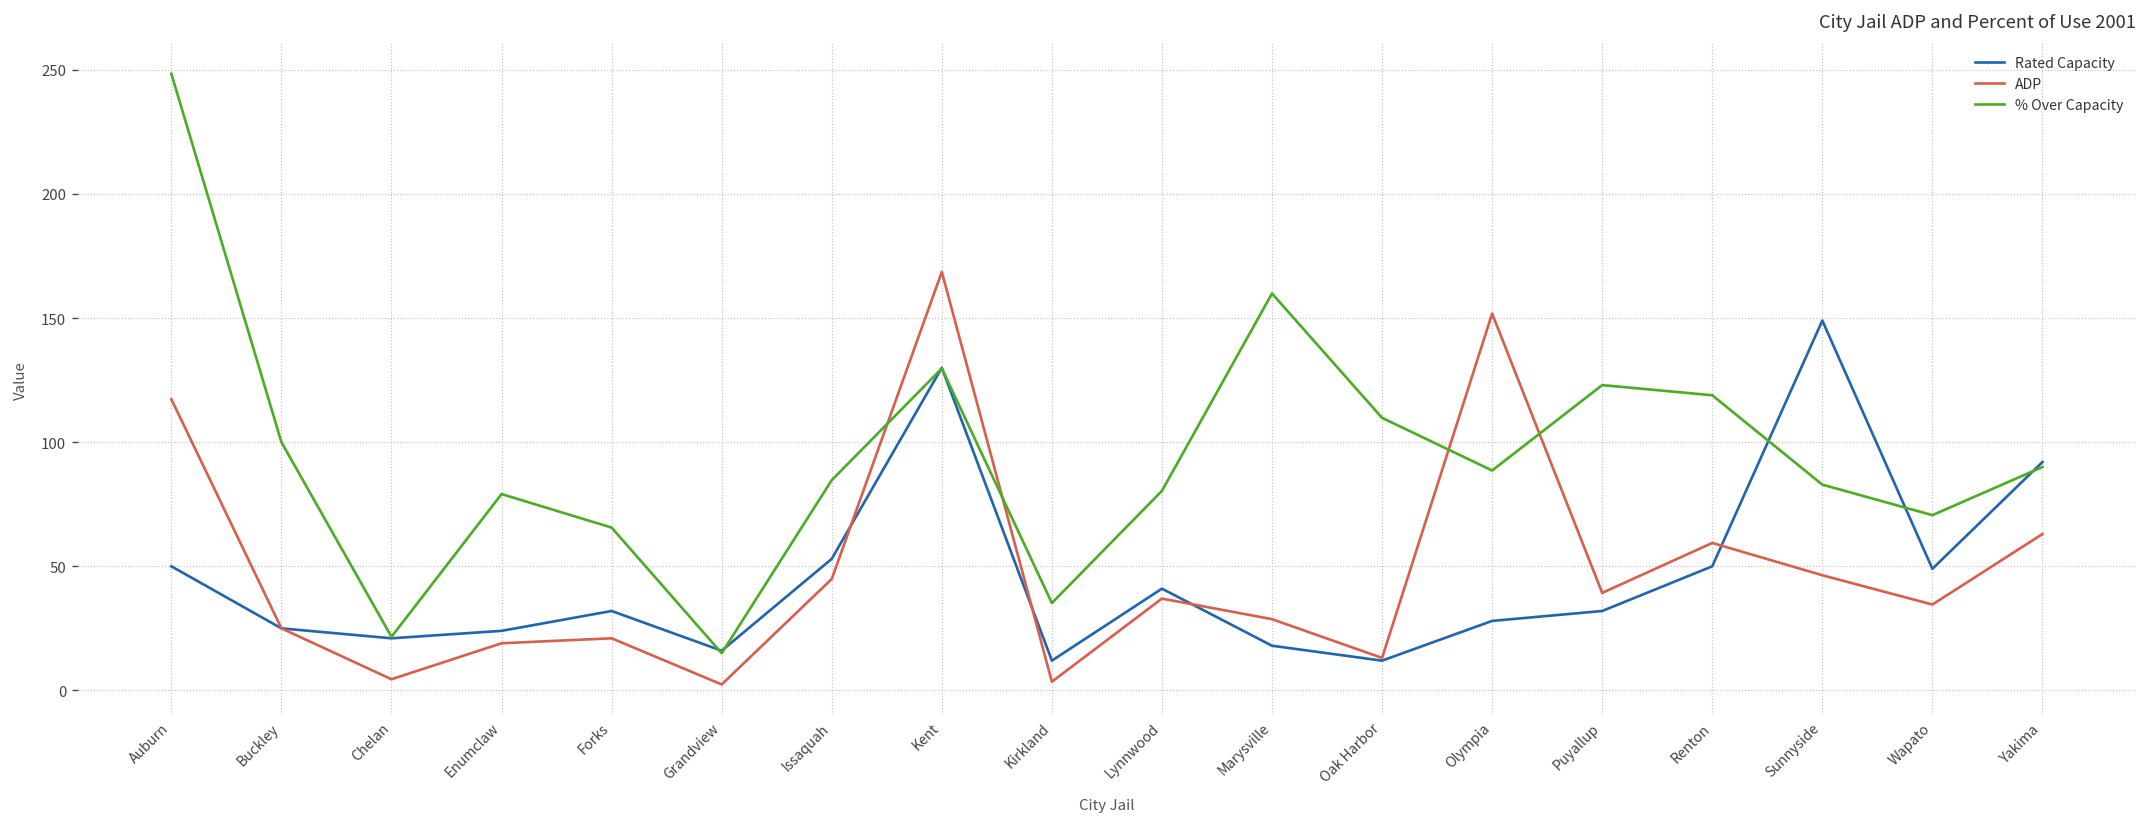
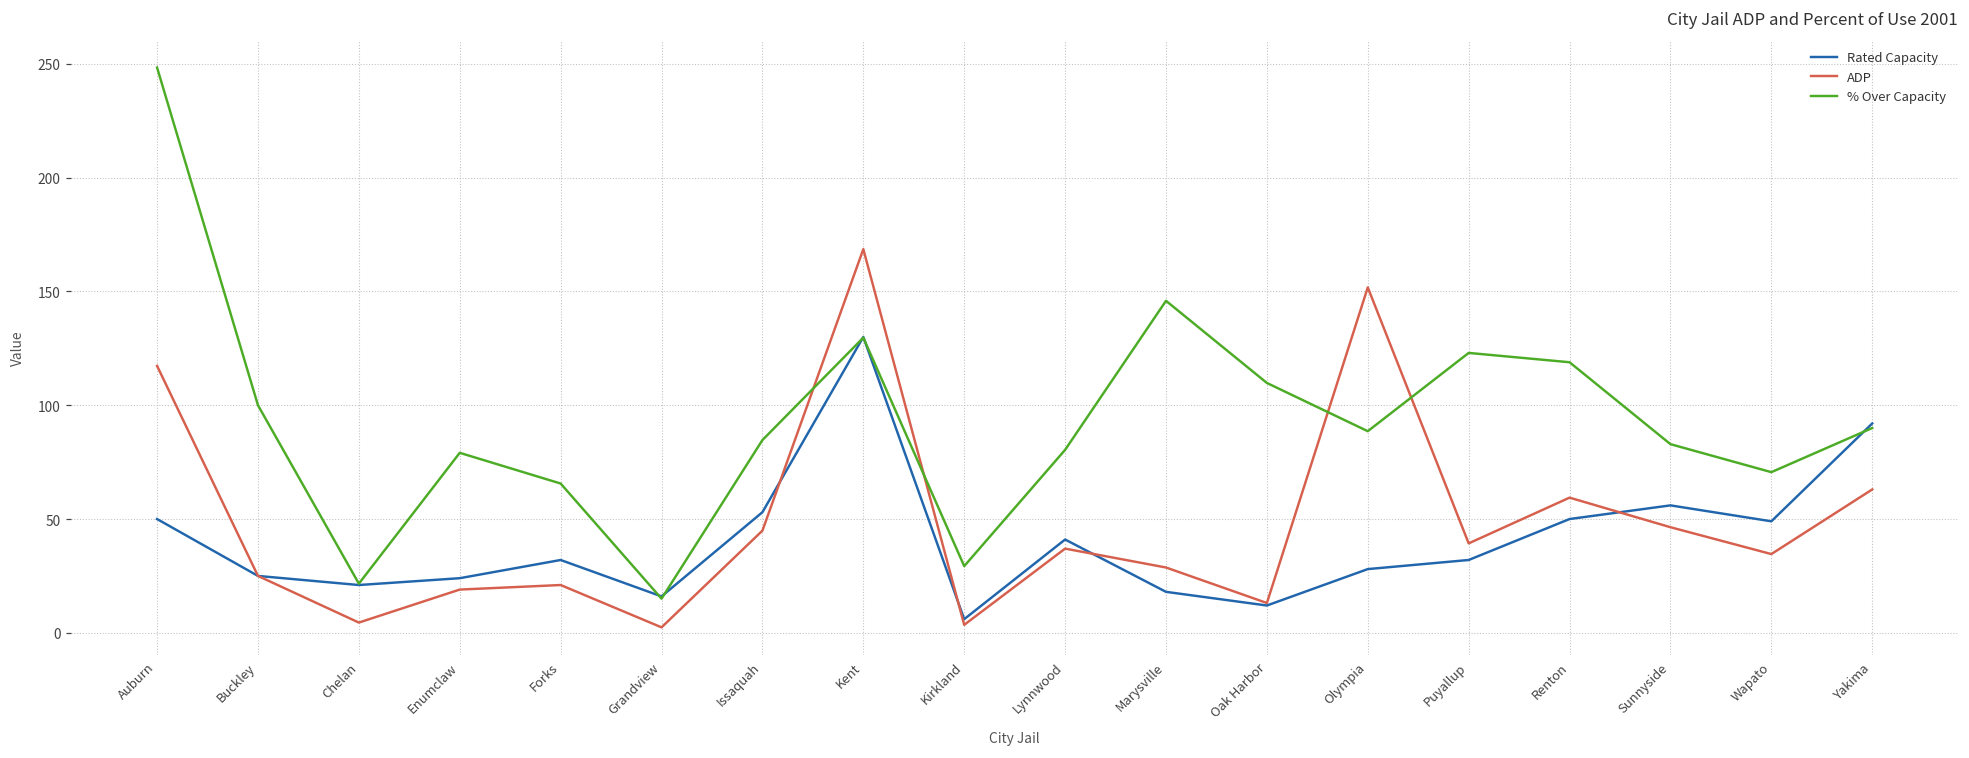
Rated Capacity, Kirkland: 12 -> 6
% Over Capacity, Kirkland: 35 -> 29
% Over Capacity, Marysville: 160 -> 146
Rated Capacity, Sunnyside: 149 -> 56
